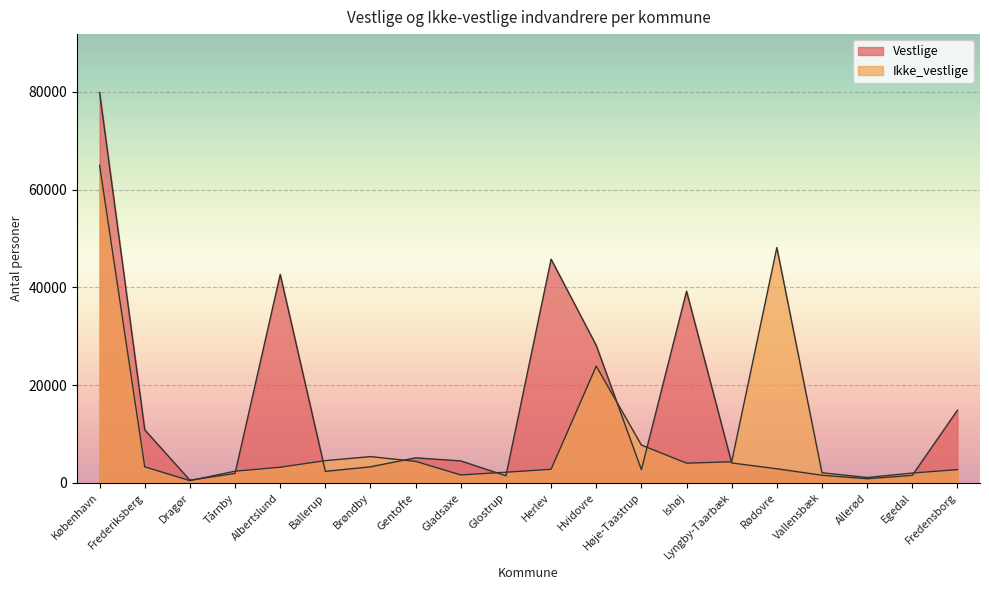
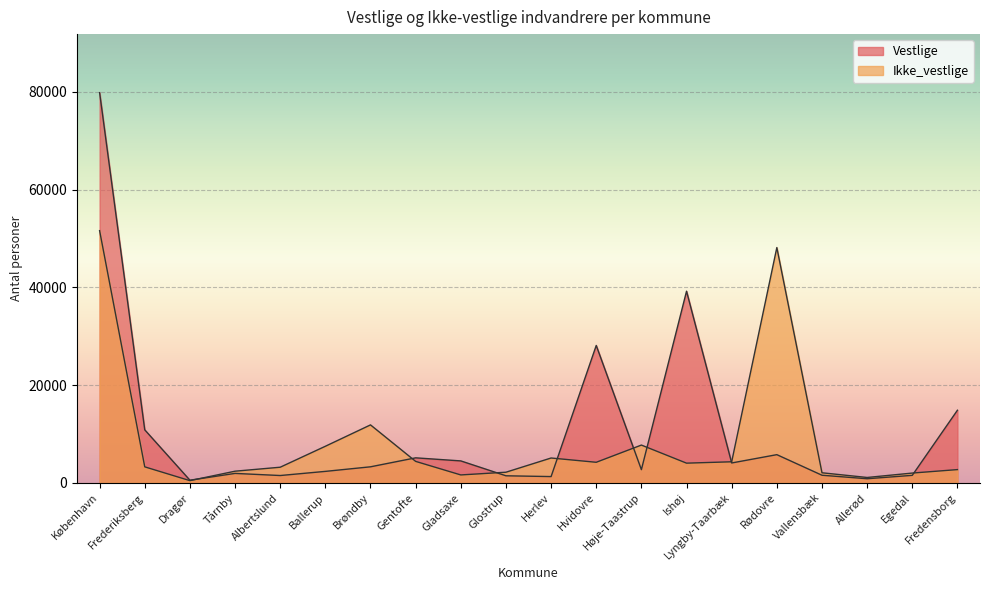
Ikke_vestlige, København: 65000 -> 52000
Vestlige, Albertslund: 43000 -> 1000
Ikke_vestlige, Ballerup: 5000 -> 7000
Ikke_vestlige, Brøndby: 5000 -> 12000
Vestlige, Herlev: 46000 -> 1000
Ikke_vestlige, Herlev: 3000 -> 5000
Ikke_vestlige, Hvidovre: 24000 -> 4000
Vestlige, Rødovre: 3000 -> 6000
